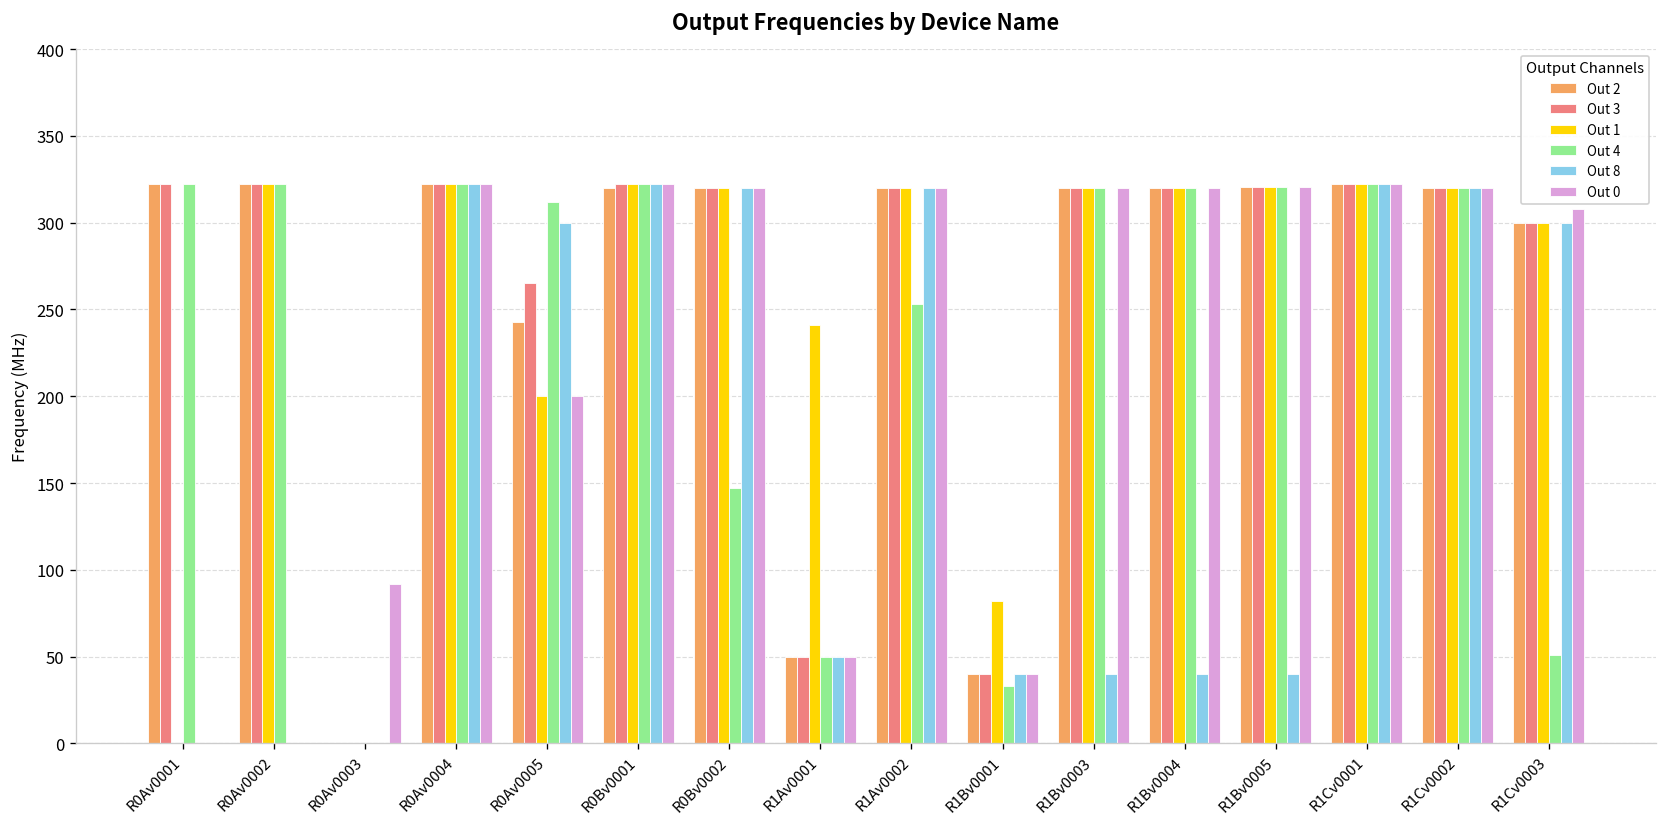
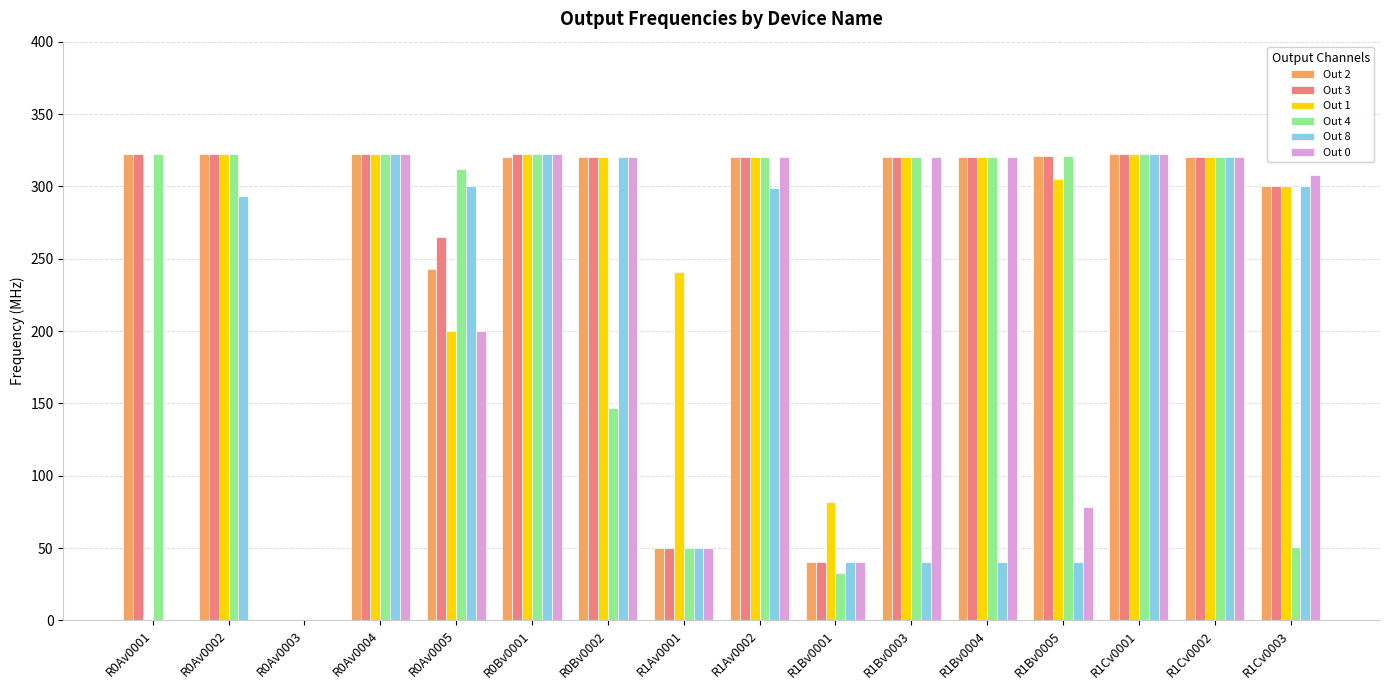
Out 8, R0Av0002: 0 -> 293
Out 0, R0Av0003: 92 -> 0
Out 4, R1Av0002: 253 -> 320
Out 8, R1Av0002: 320 -> 299
Out 1, R1Bv0005: 321 -> 305
Out 0, R1Bv0005: 321 -> 79
